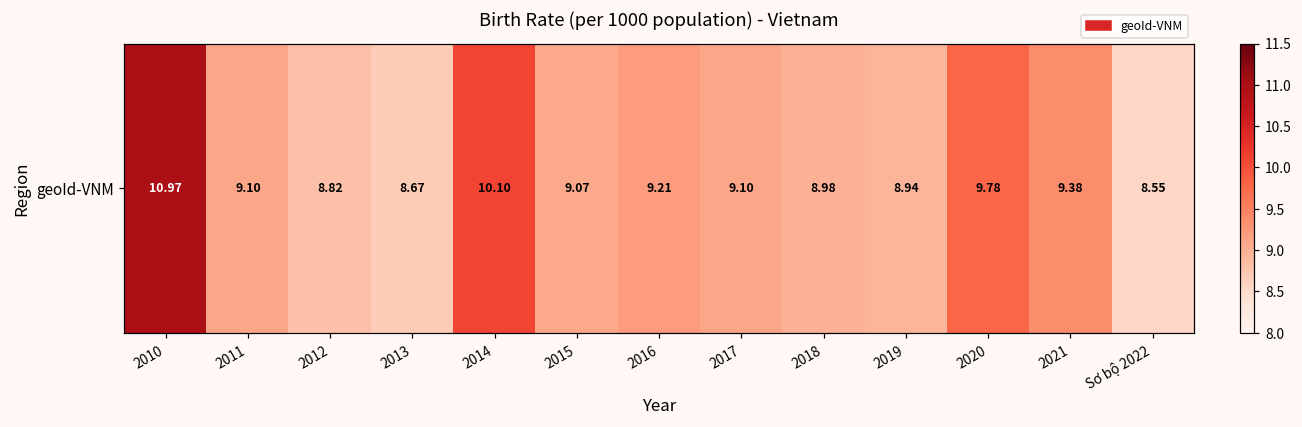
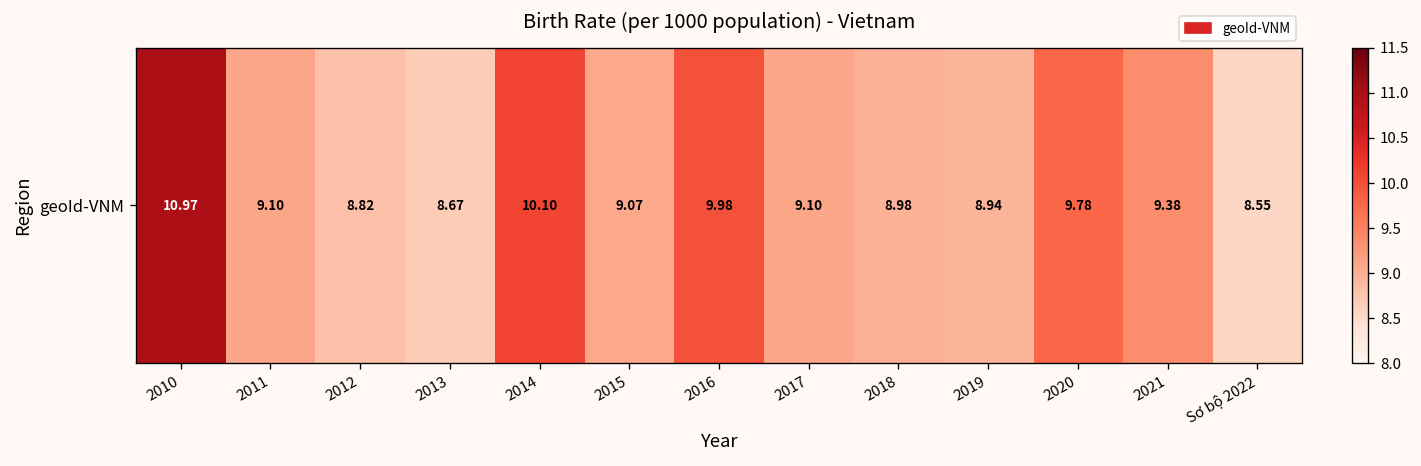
geoId-VNM, 2016: 9.21 -> 9.98
